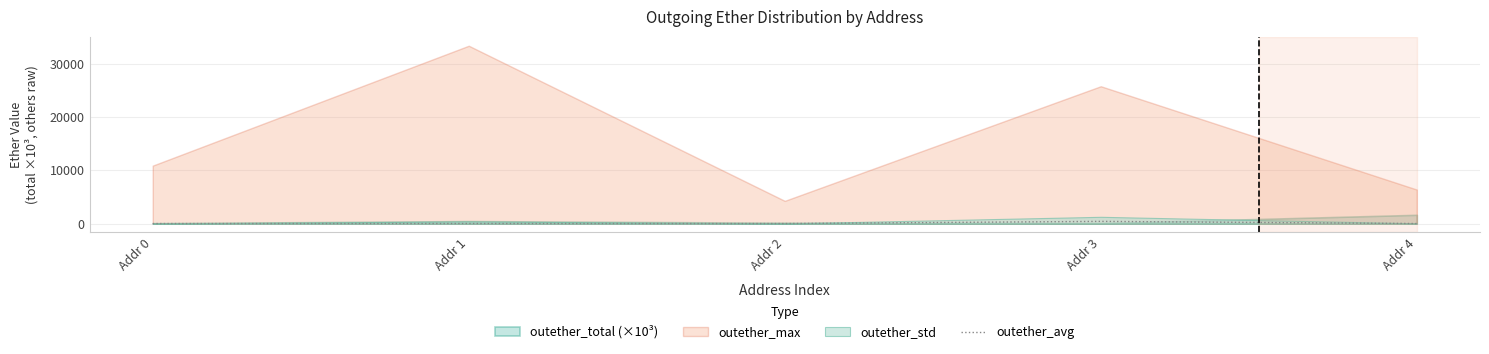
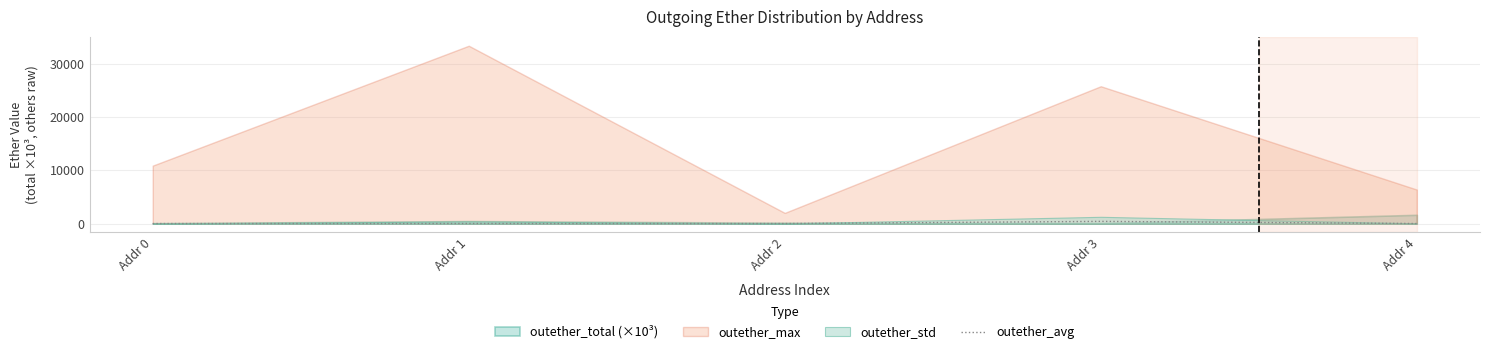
outether_max, Addr 2: 4000 -> 2000
